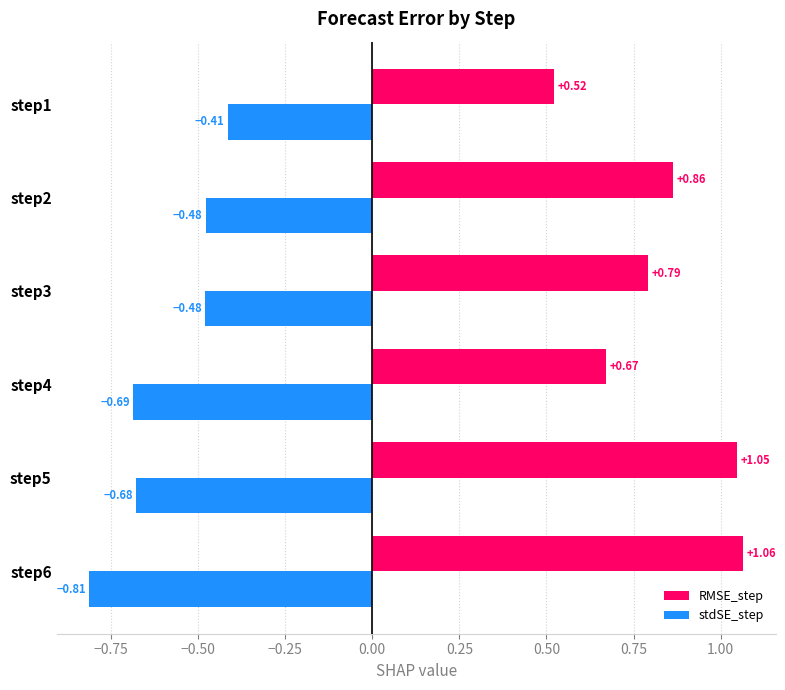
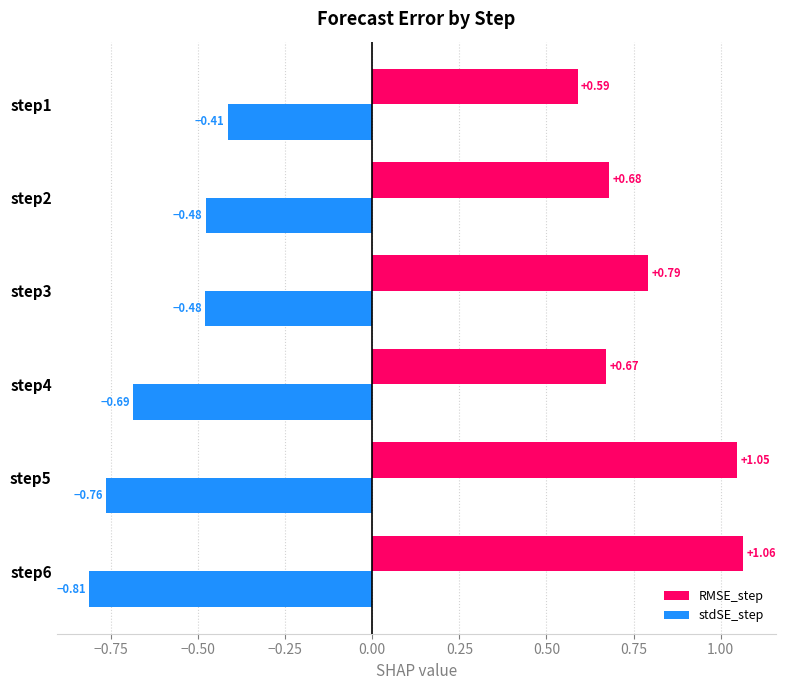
RMSE_step, step1: +0.52 -> +0.59
RMSE_step, step2: +0.86 -> +0.68
stdSE_step, step5: -0.68 -> -0.76
